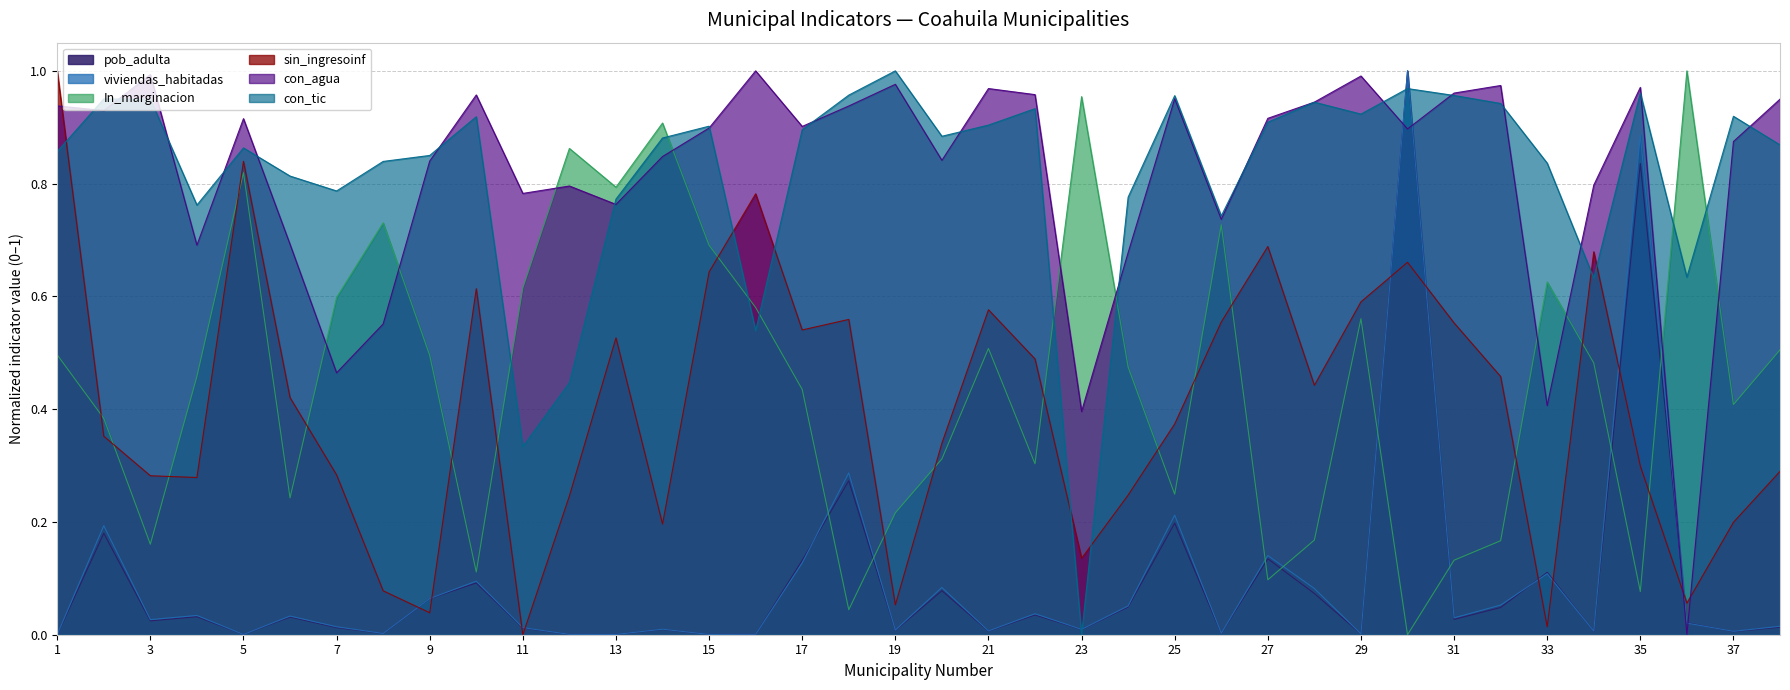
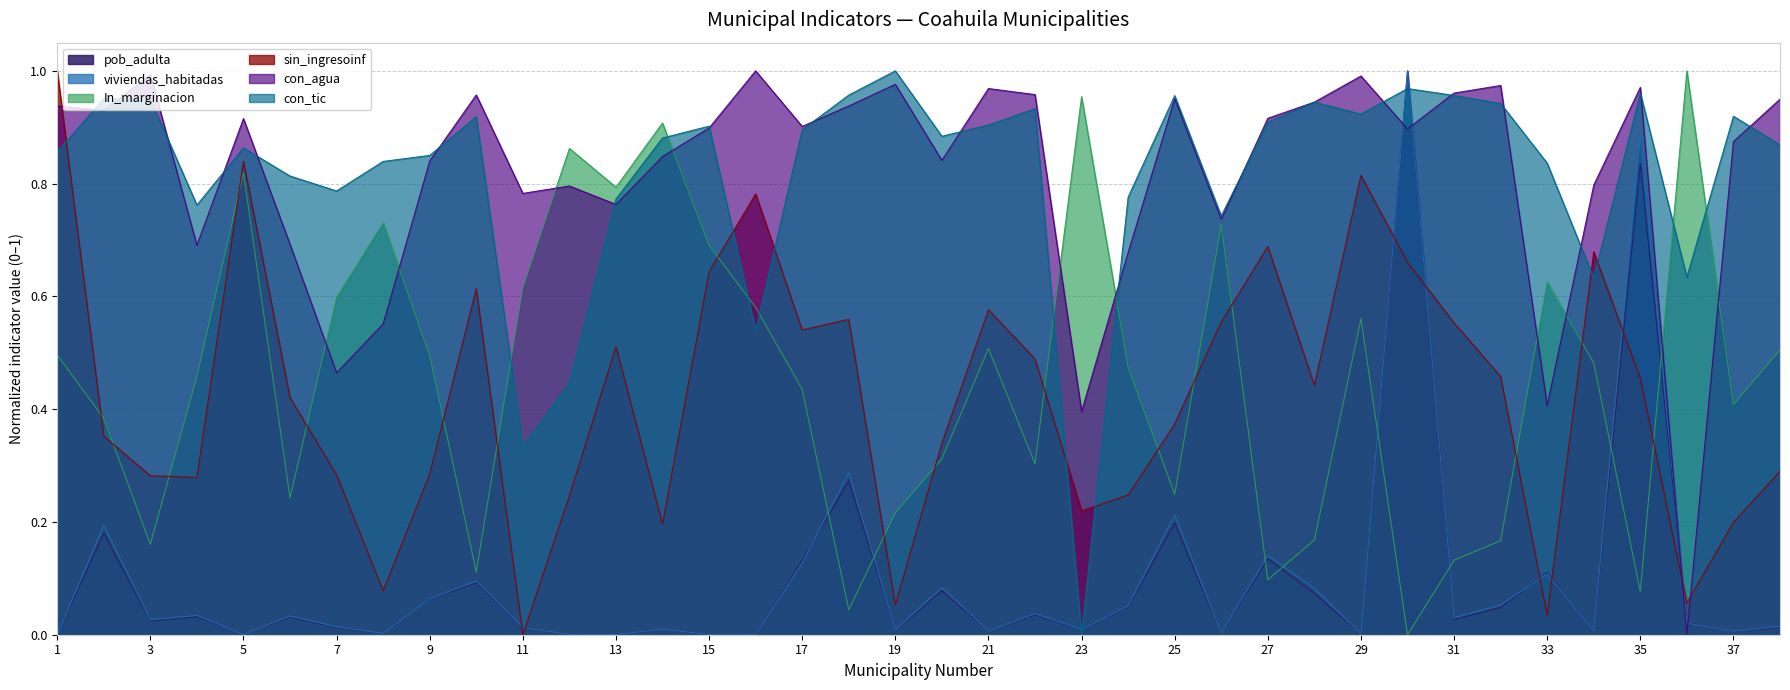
sin_ingresoinf, 9: 0.04 -> 0.29
sin_ingresoinf, 13: 0.53 -> 0.51
sin_ingresoinf, 23: 0.14 -> 0.22
sin_ingresoinf, 29: 0.59 -> 0.81
sin_ingresoinf, 33: 0.01 -> 0.03
sin_ingresoinf, 35: 0.30 -> 0.45
